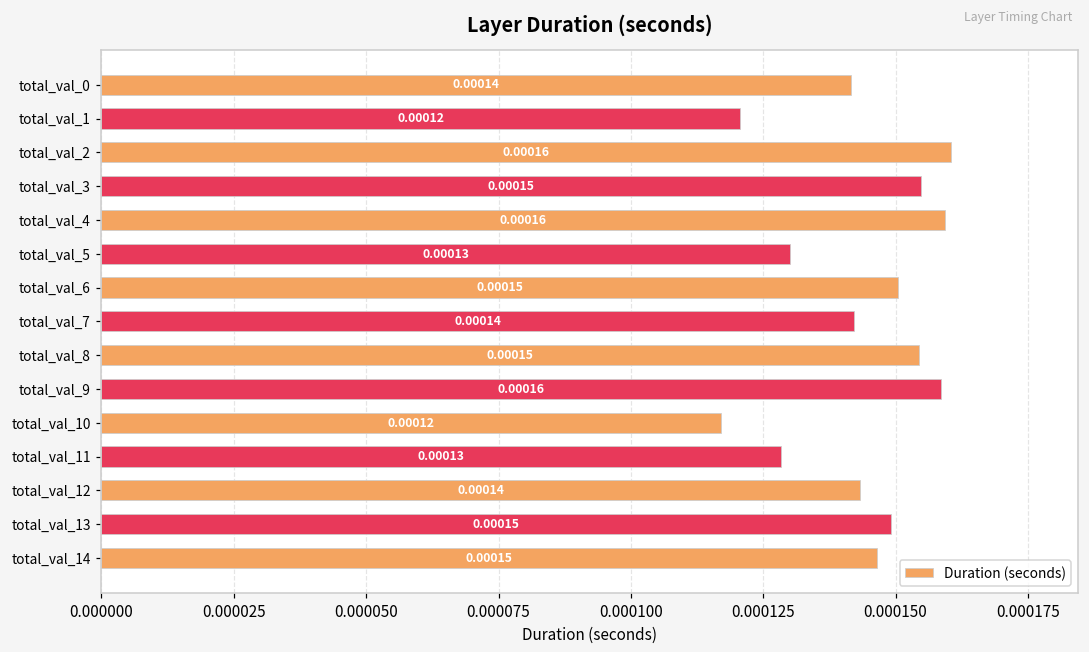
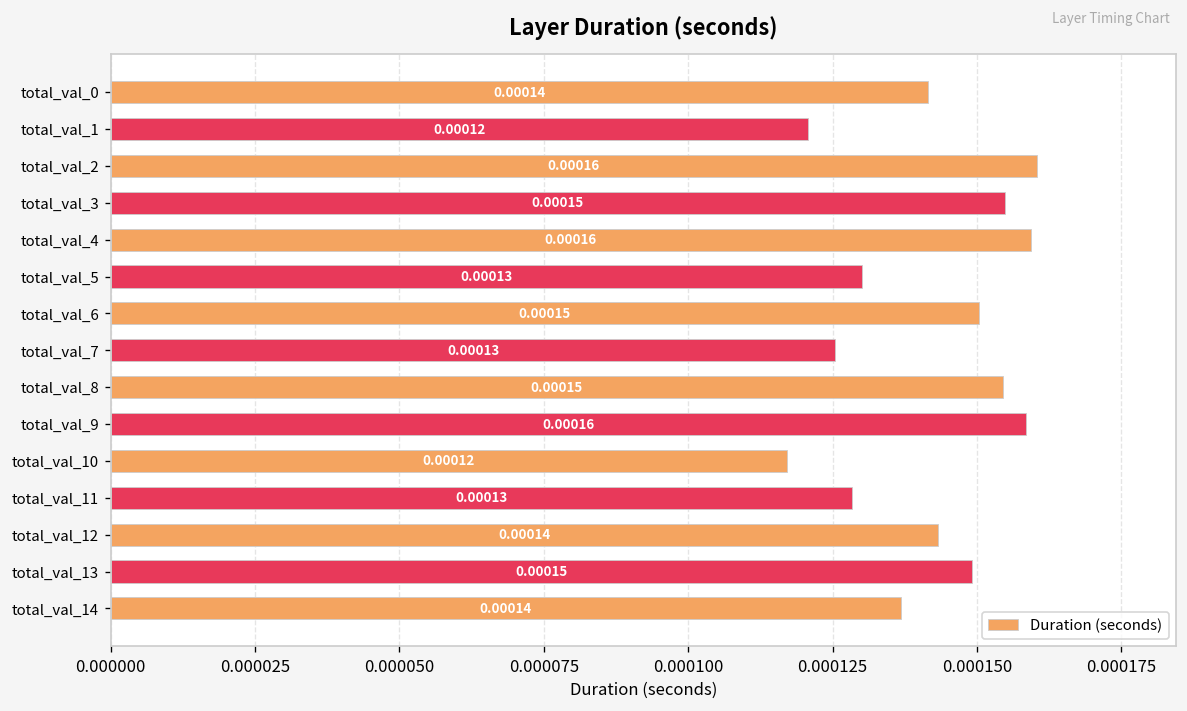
total_val_7: 0.00014 -> 0.00013
total_val_14: 0.00015 -> 0.00014
